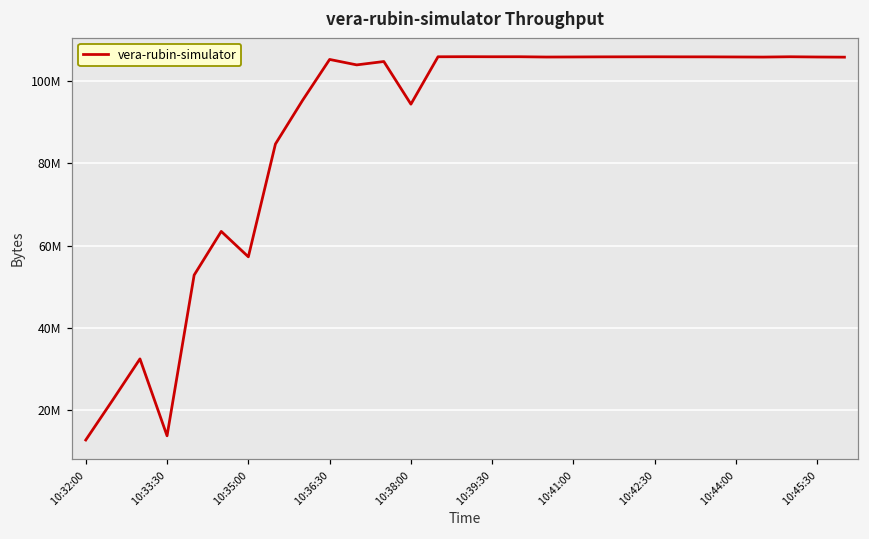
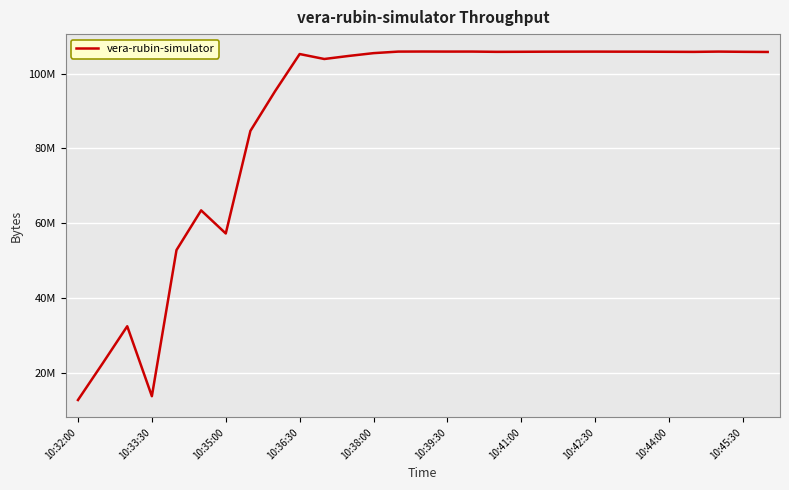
10:38:00: 94000000 -> 105000000
